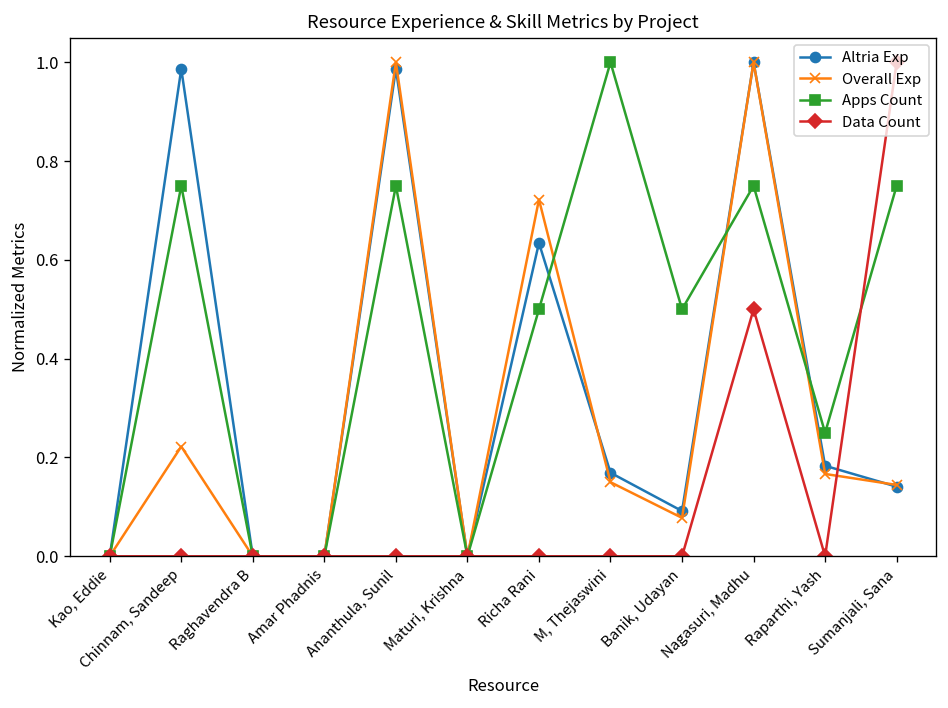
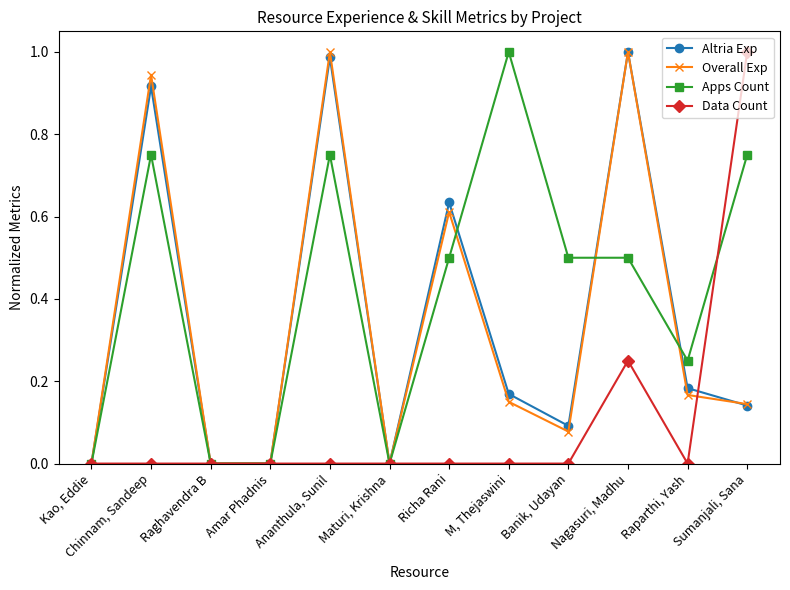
Altria Exp, Chinnam, Sandeep: 0.99 -> 0.92
Overall Exp, Chinnam, Sandeep: 0.22 -> 0.94
Overall Exp, Richa Rani: 0.72 -> 0.61
Apps Count, Nagasuri, Madhu: 0.75 -> 0.50
Data Count, Nagasuri, Madhu: 0.50 -> 0.25
